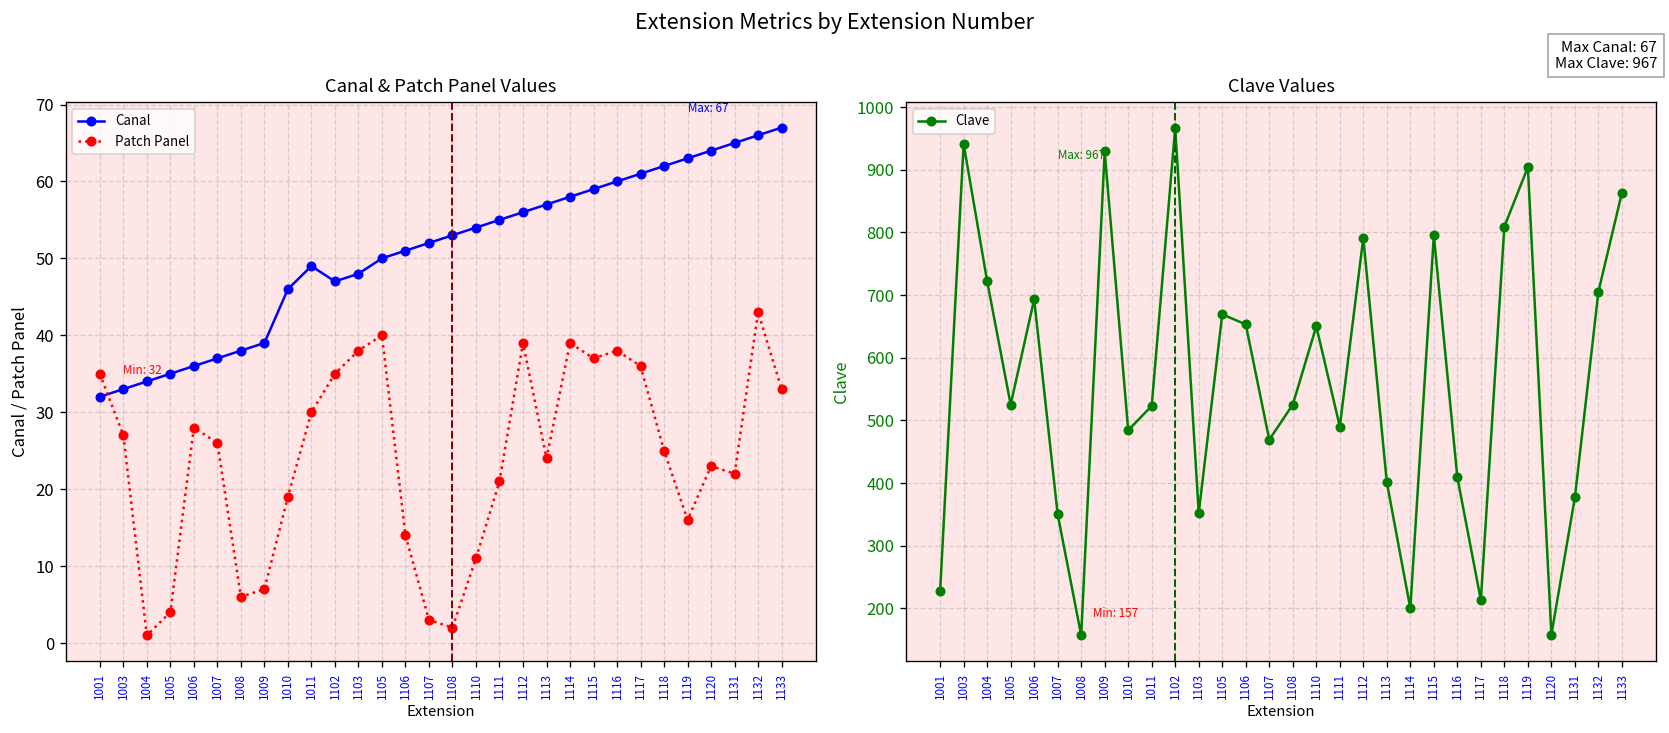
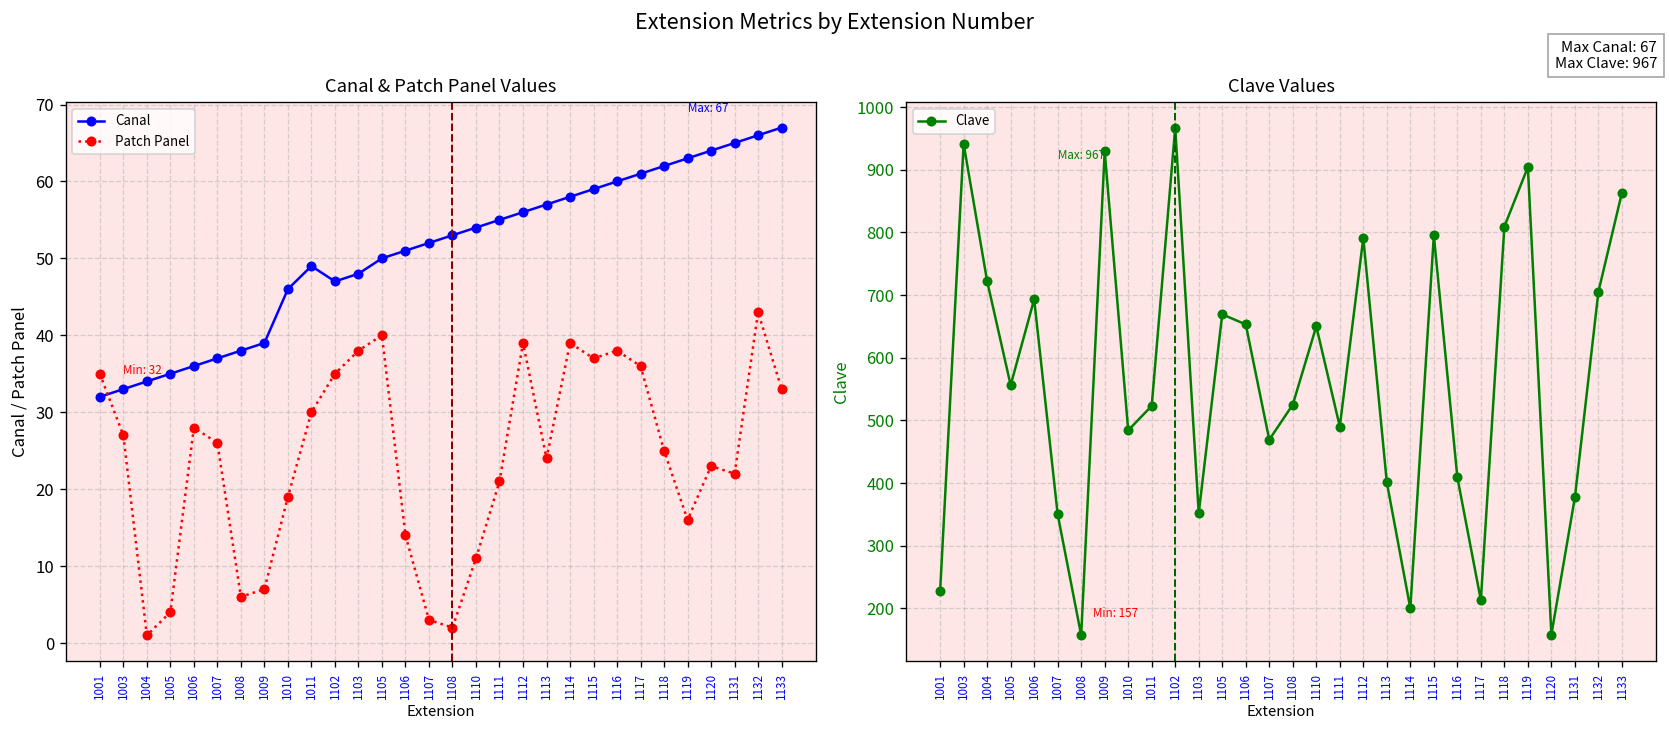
Clave Values, 1005: 530 -> 560
